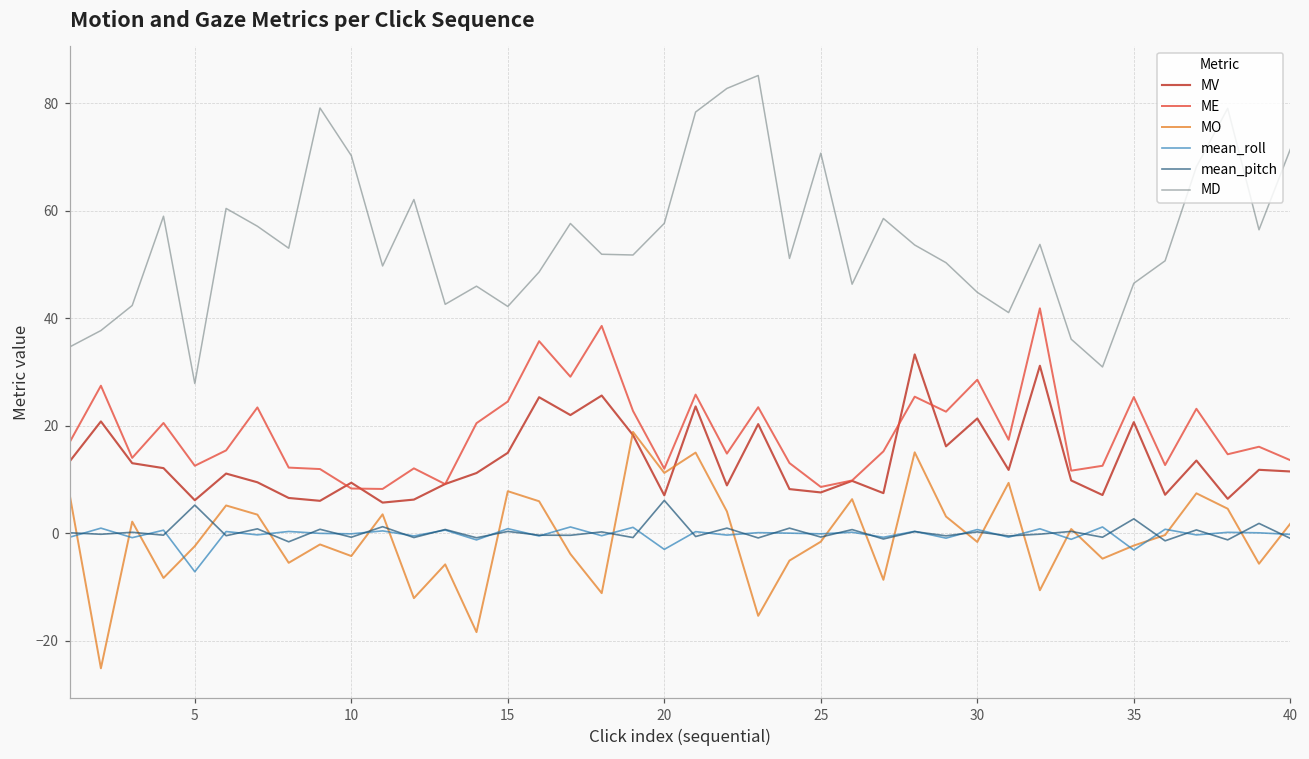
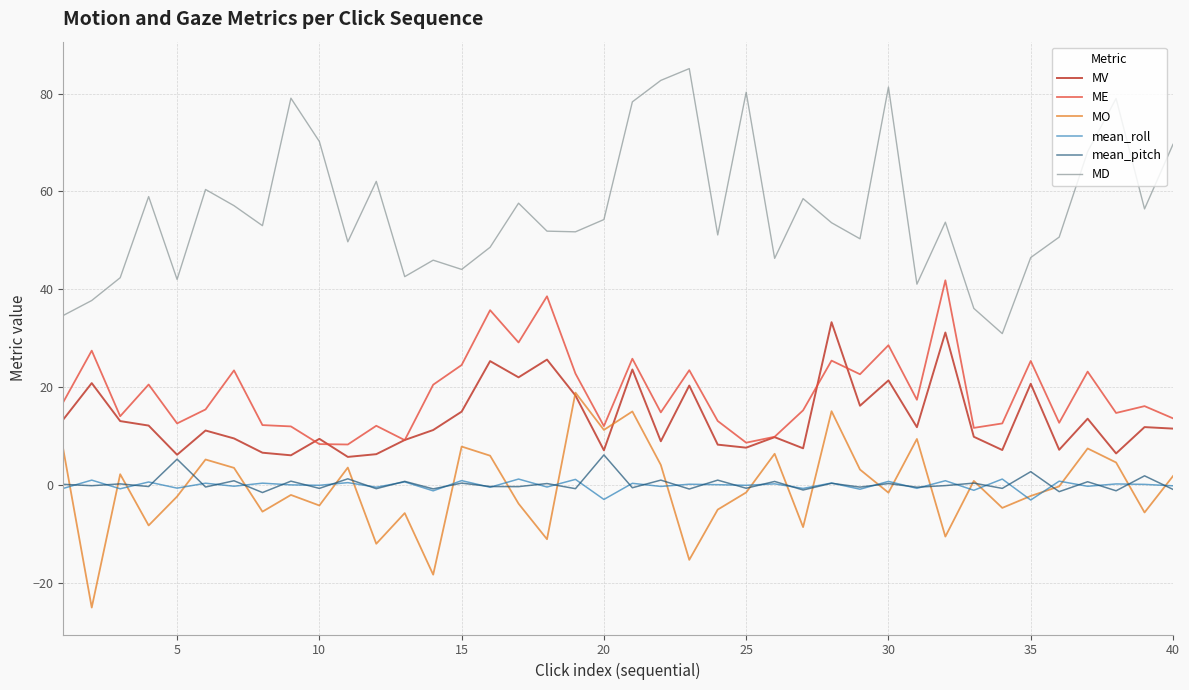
mean_roll, 5: -7 -> -1
MD, 5: 28 -> 42
MD, 15: 42 -> 44
MD, 20: 58 -> 54
MD, 25: 71 -> 80
MD, 30: 45 -> 81
MD, 40: 71 -> 70
